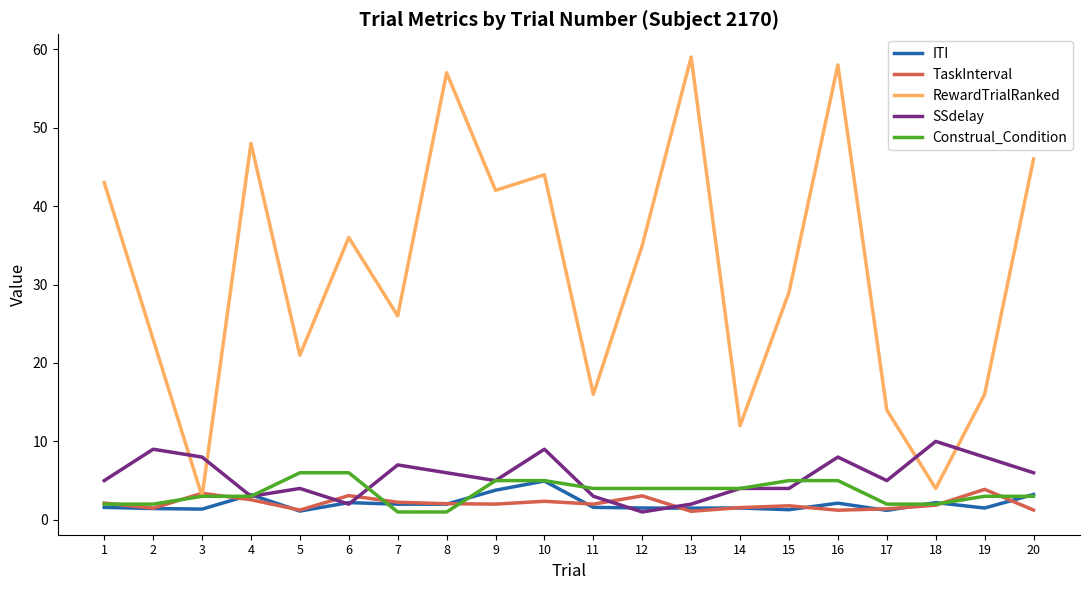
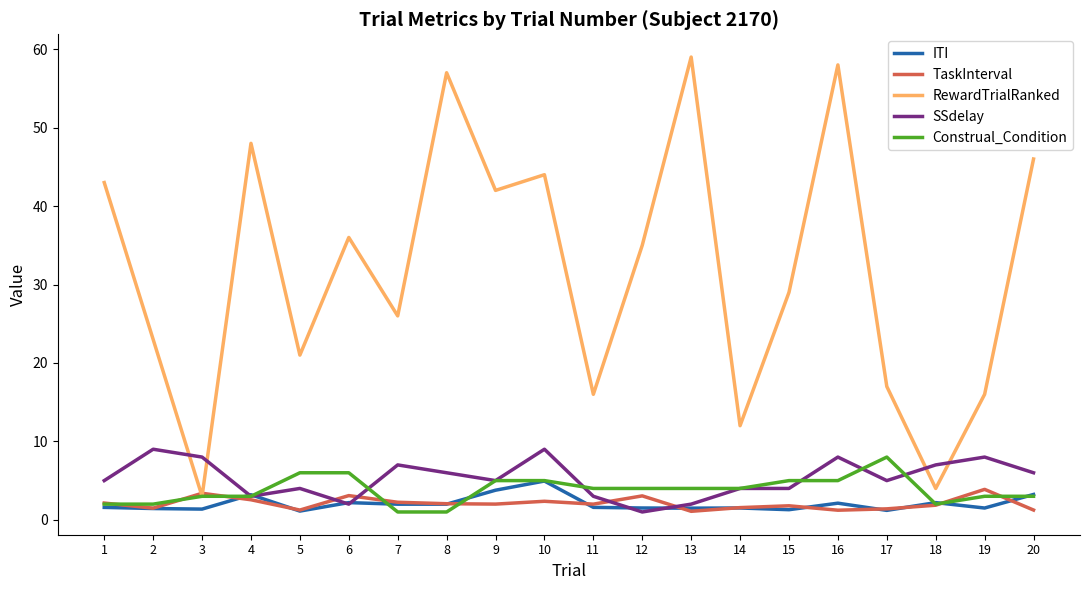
RewardTrialRanked, 17: 14 -> 17
Construal_Condition, 17: 2 -> 8
SSdelay, 18: 10 -> 7
